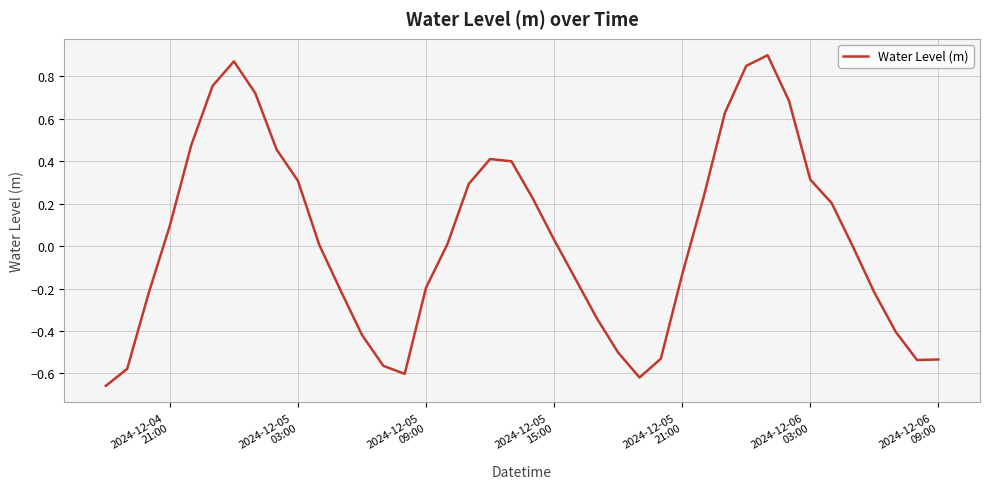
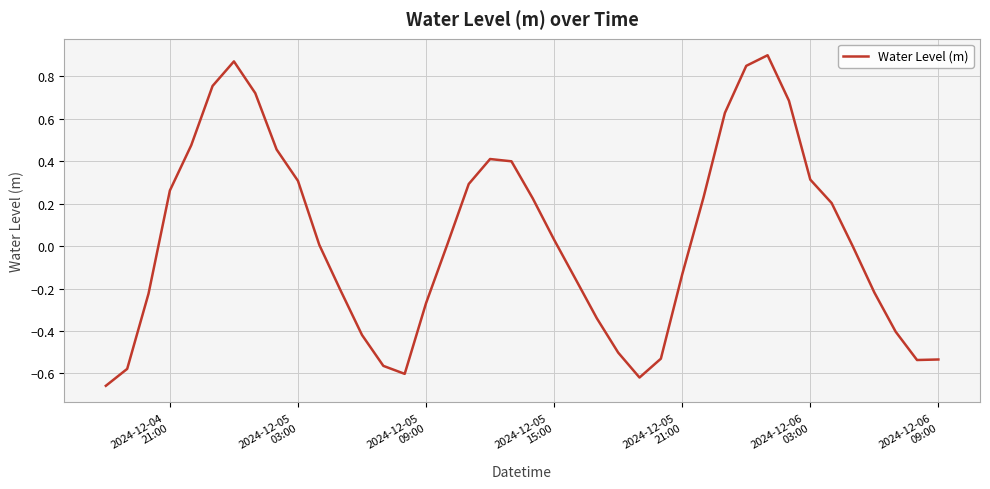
2024-12-04 21:00: 0.10 -> 0.26
2024-12-05 09:00: -0.20 -> -0.27
